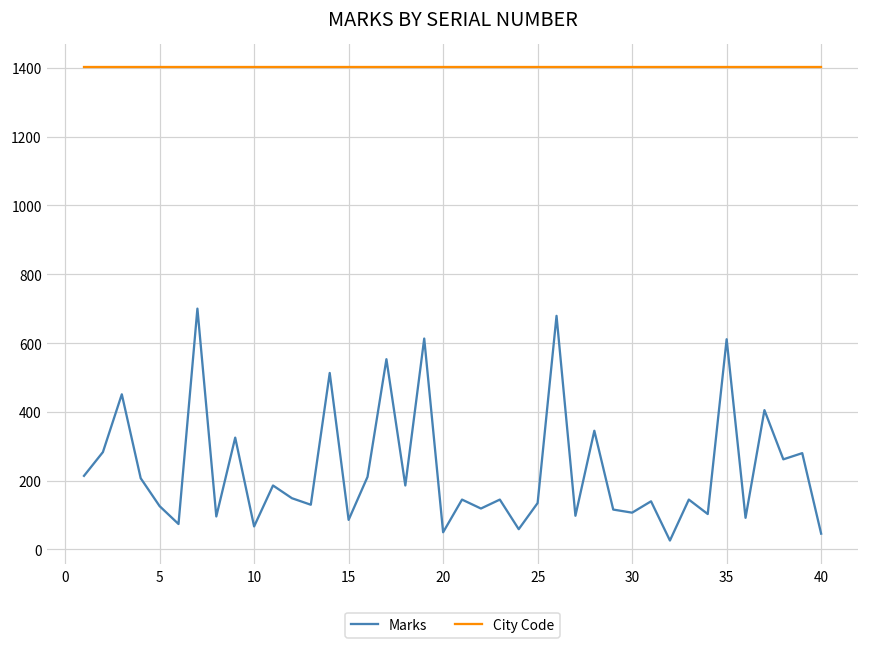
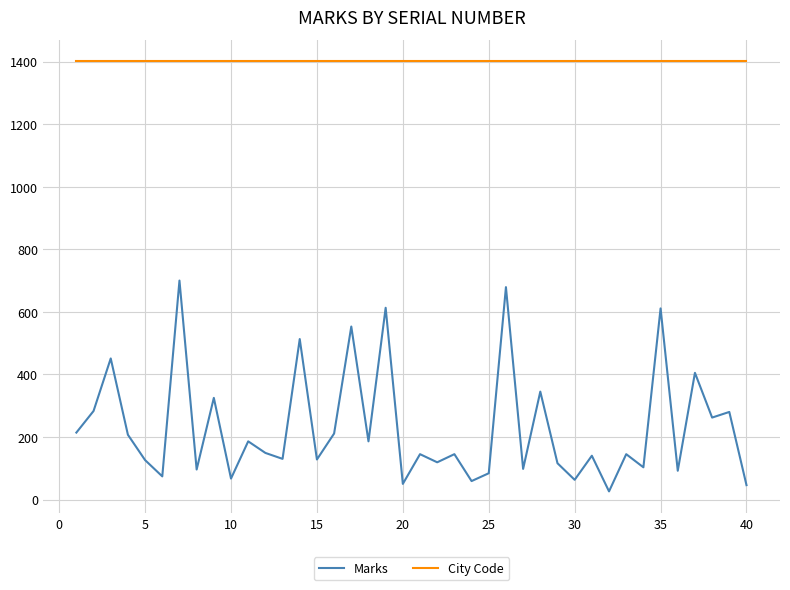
Marks, 15: 90 -> 130
Marks, 25: 140 -> 80
Marks, 30: 110 -> 60
